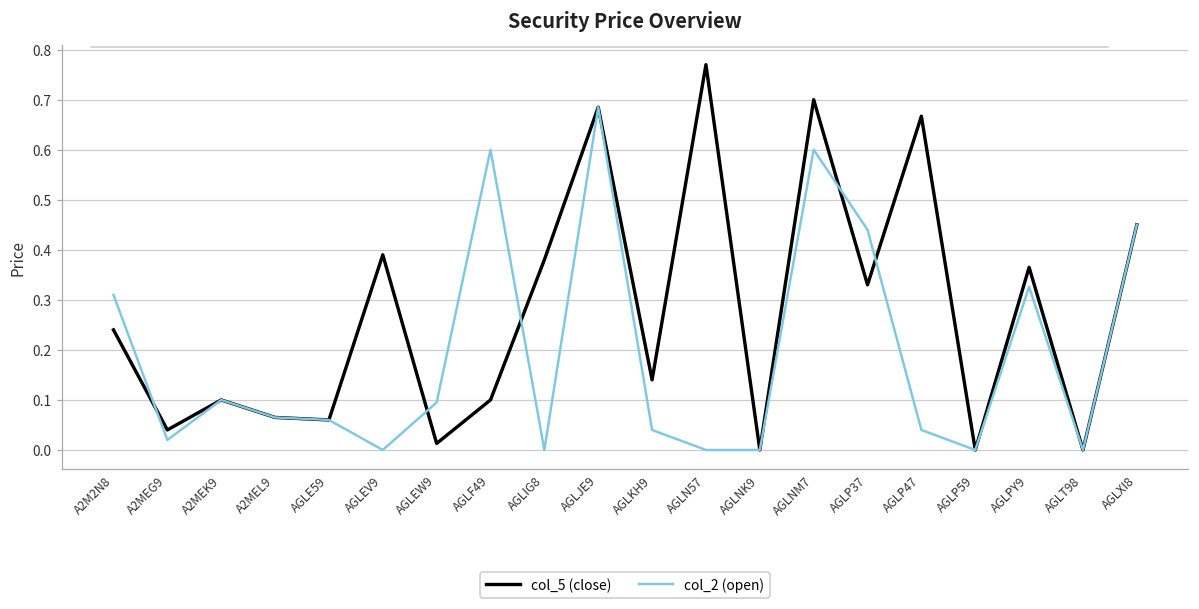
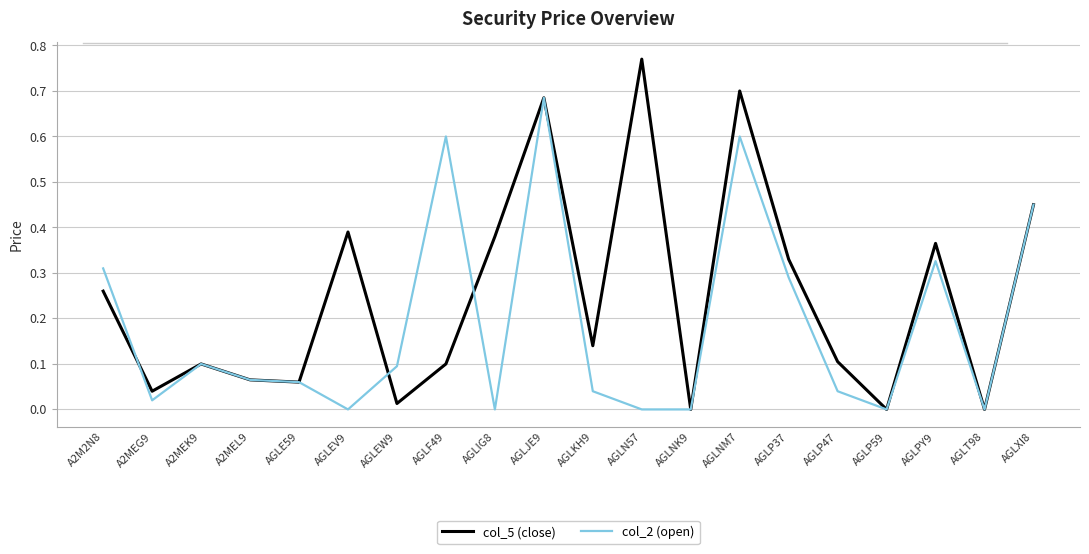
col_5 (close), A2M2N8: 0.24 -> 0.26
col_2 (open), AGLP37: 0.44 -> 0.29
col_5 (close), AGLP47: 0.67 -> 0.11
